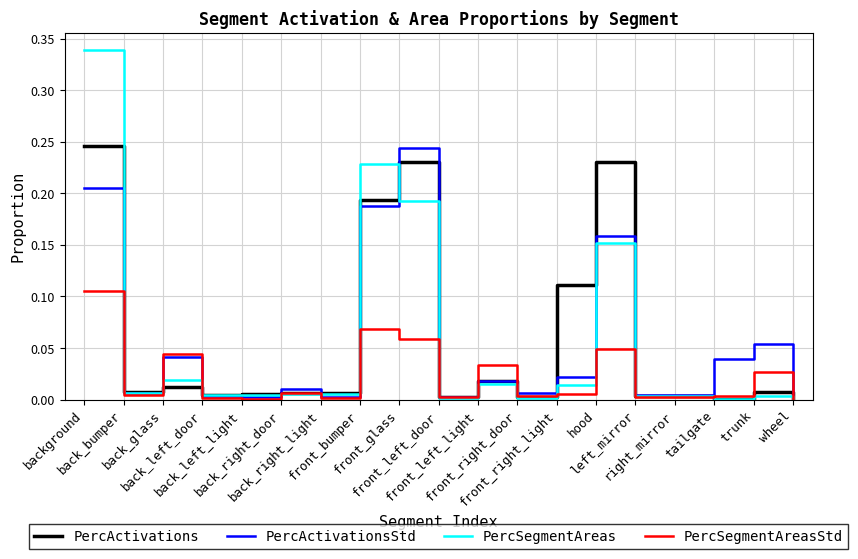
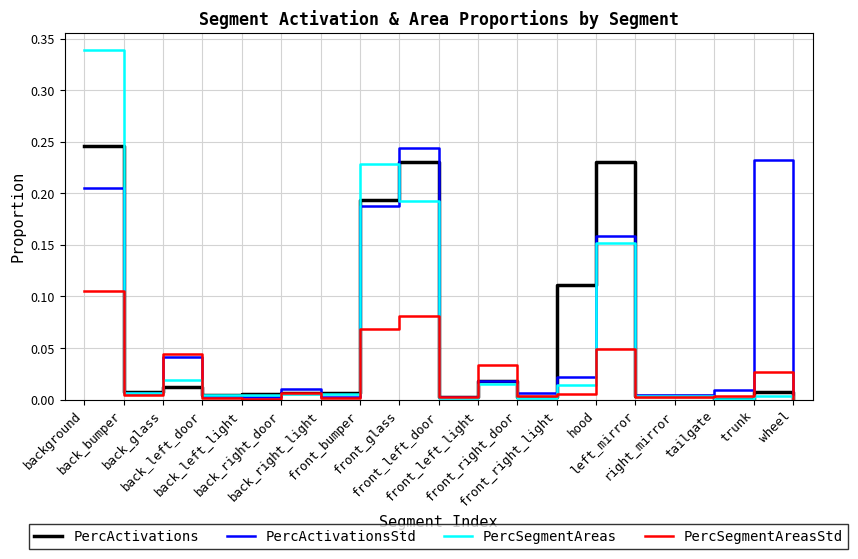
PercSegmentAreasStd, front_glass: 0.058 -> 0.081
PercActivationsStd, tailgate: 0.039 -> 0.009
PercActivationsStd, trunk: 0.054 -> 0.232
